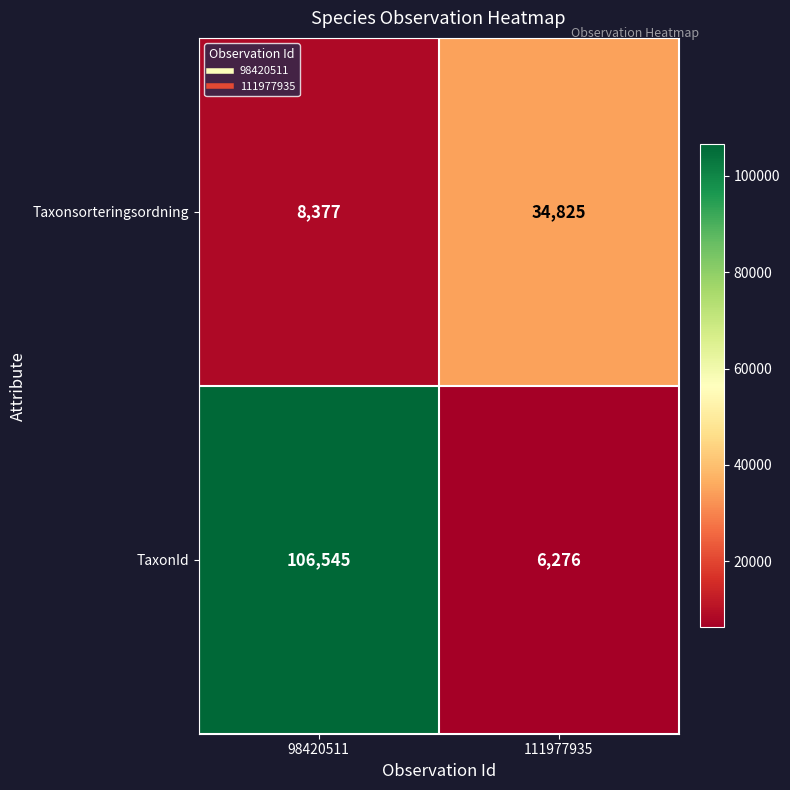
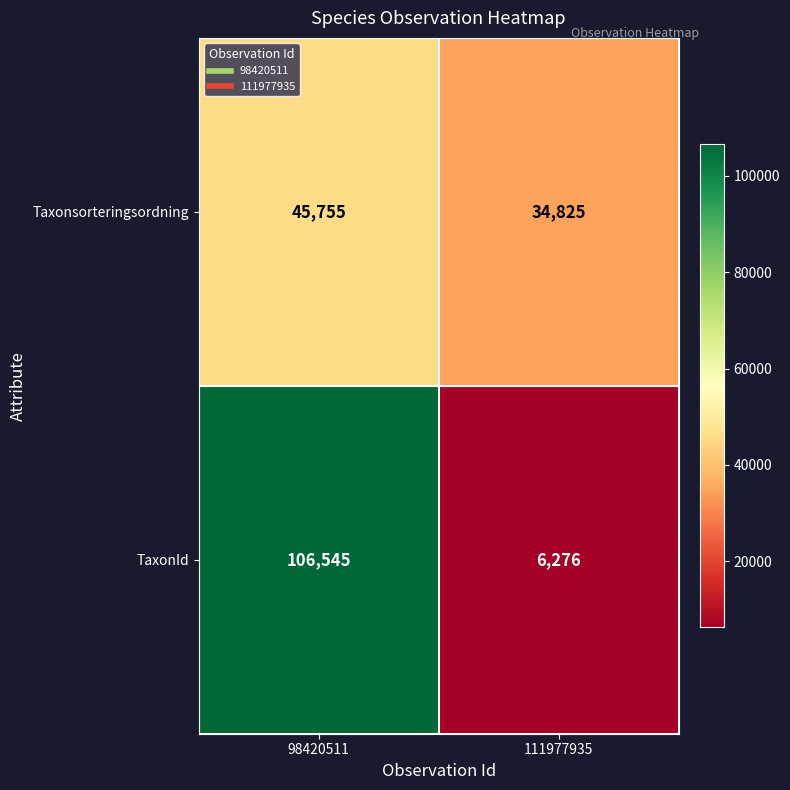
Taxonsorteringsordning, 98420511: 8,377 -> 45,755
